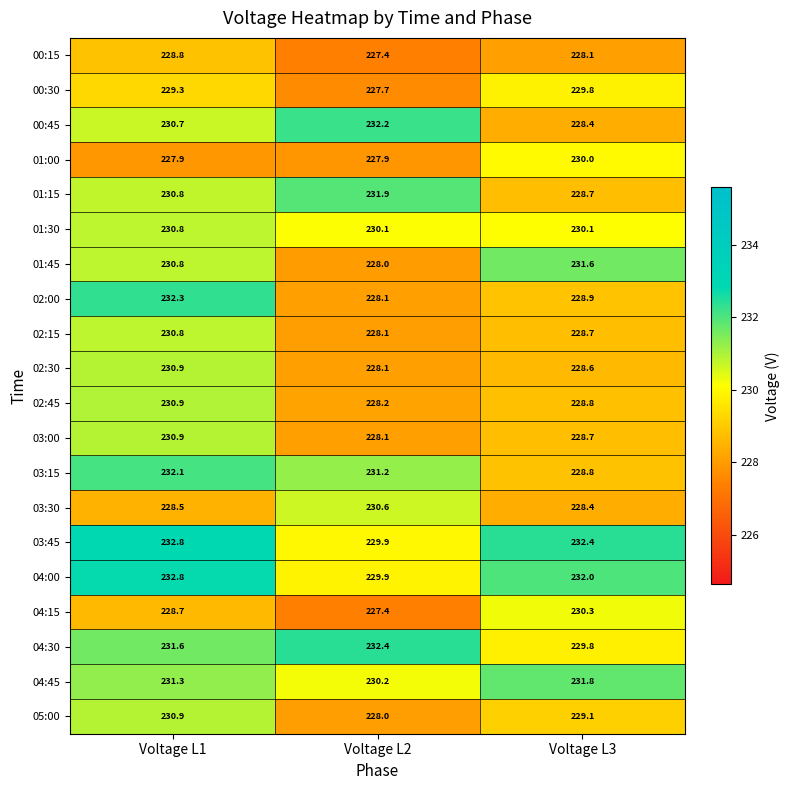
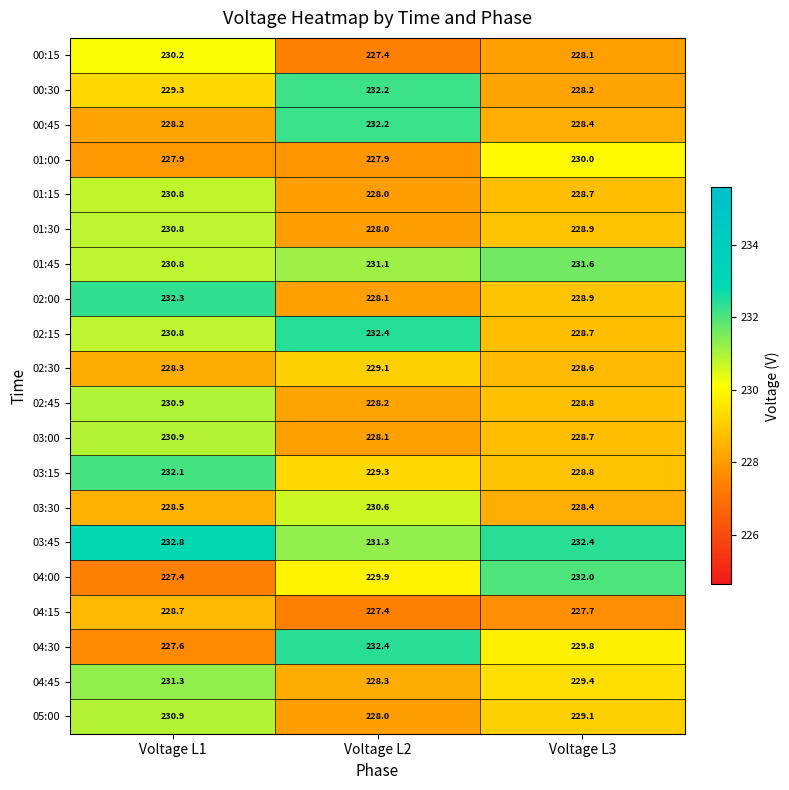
00:15, Voltage L1: 228.8 -> 230.2
00:30, Voltage L2: 227.7 -> 232.2
00:30, Voltage L3: 229.8 -> 228.2
00:45, Voltage L1: 230.7 -> 228.2
01:15, Voltage L2: 231.9 -> 228.0
01:30, Voltage L2: 230.1 -> 228.0
01:30, Voltage L3: 230.1 -> 228.9
01:45, Voltage L2: 228.0 -> 231.1
02:15, Voltage L2: 228.1 -> 232.4
02:30, Voltage L1: 230.9 -> 228.3
02:30, Voltage L2: 228.1 -> 229.1
03:15, Voltage L2: 231.2 -> 229.3
03:45, Voltage L2: 229.9 -> 231.3
04:00, Voltage L1: 232.8 -> 227.4
04:15, Voltage L3: 230.3 -> 227.7
04:30, Voltage L1: 231.6 -> 227.6
04:45, Voltage L2: 230.2 -> 228.3
04:45, Voltage L3: 231.8 -> 229.4
